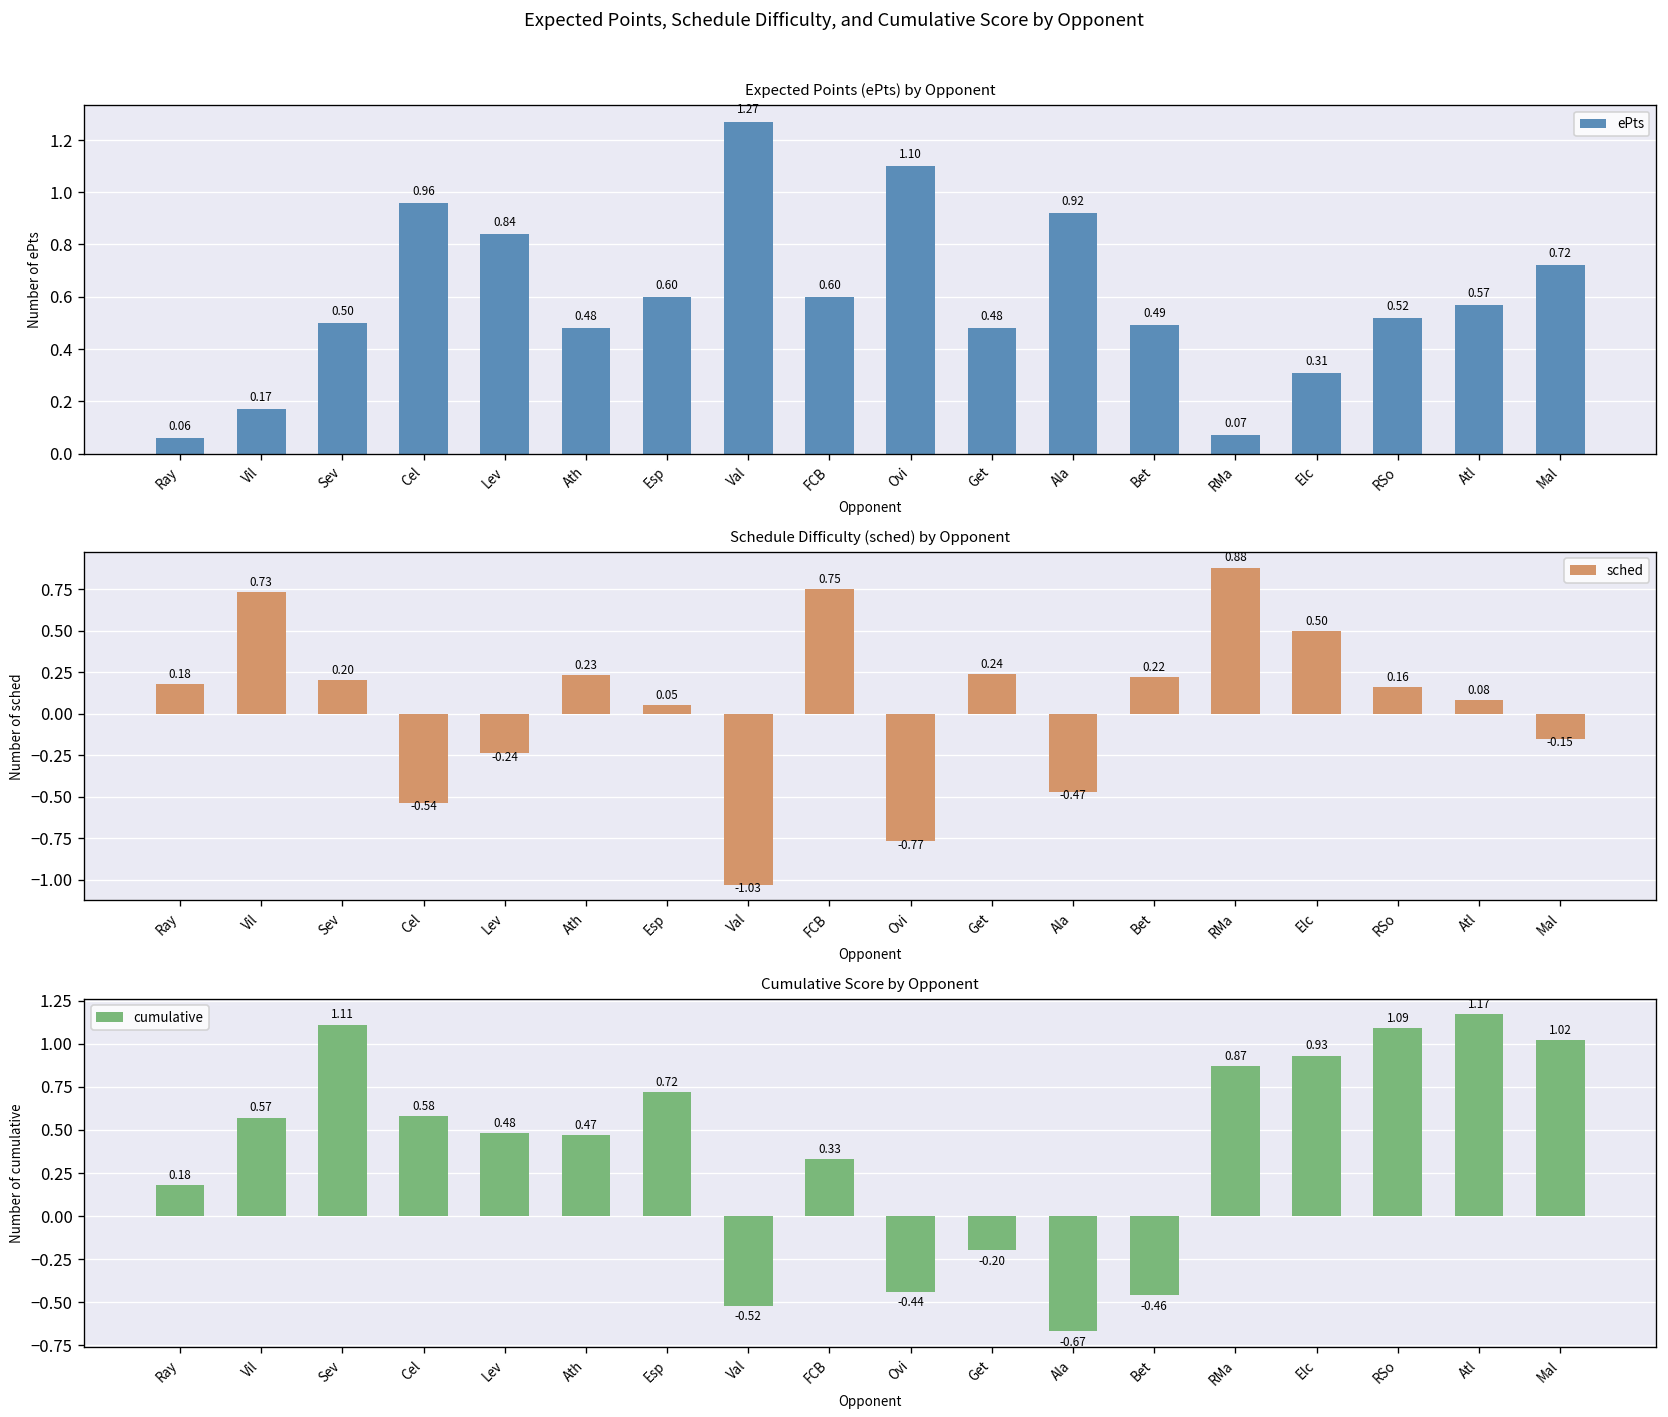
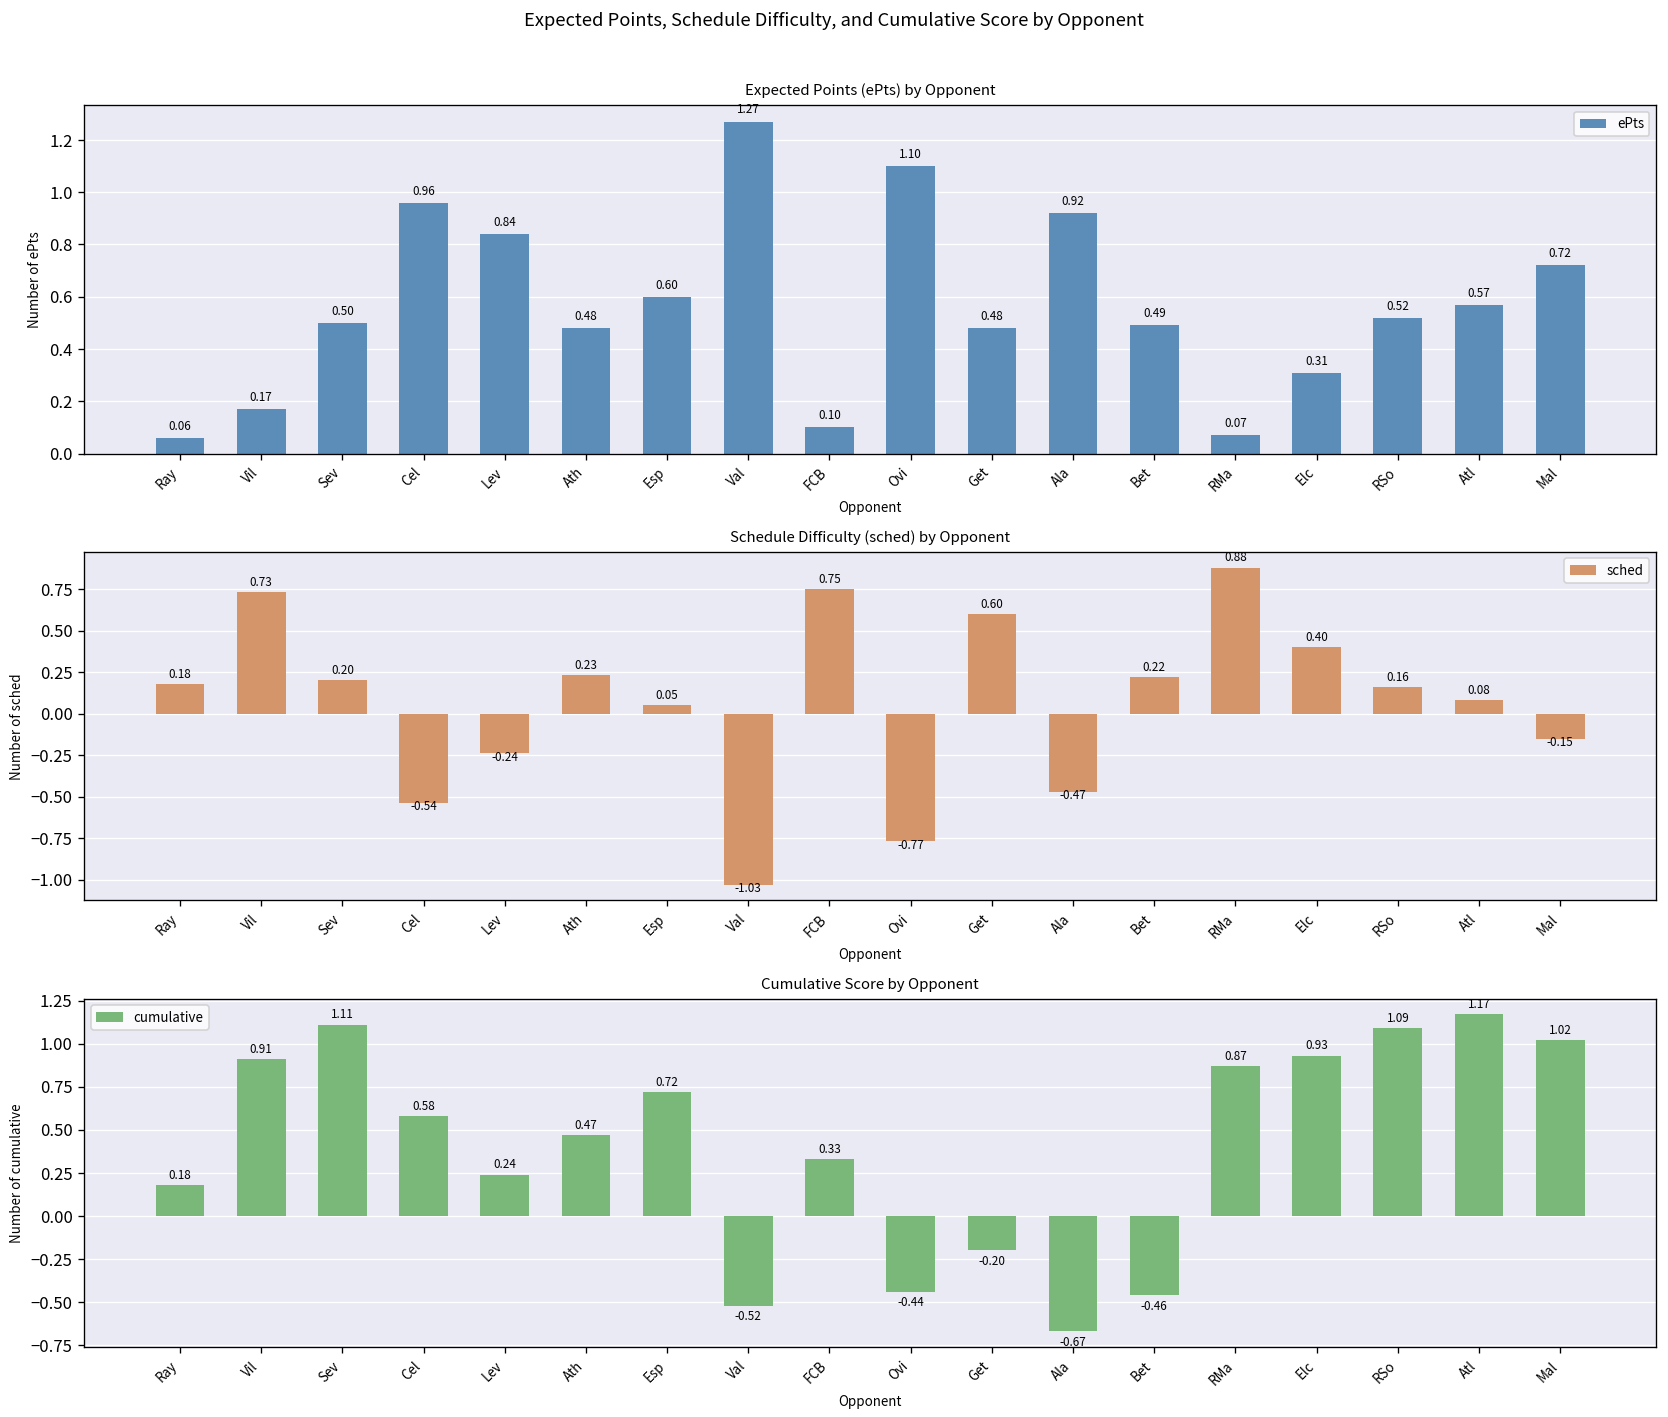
Expected Points (ePts) by Opponent, FCB: 0.60 -> 0.10
Schedule Difficulty (sched) by Opponent, Get: 0.24 -> 0.60
Schedule Difficulty (sched) by Opponent, Elc: 0.50 -> 0.40
Cumulative Score by Opponent, Vil: 0.57 -> 0.91
Cumulative Score by Opponent, Lev: 0.48 -> 0.24
